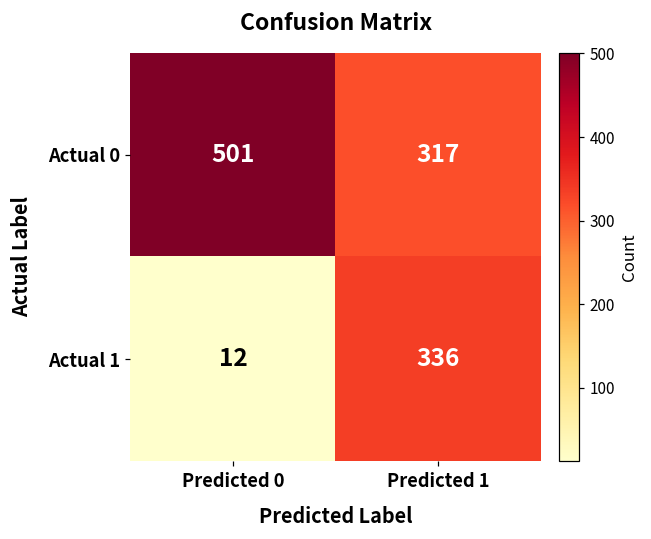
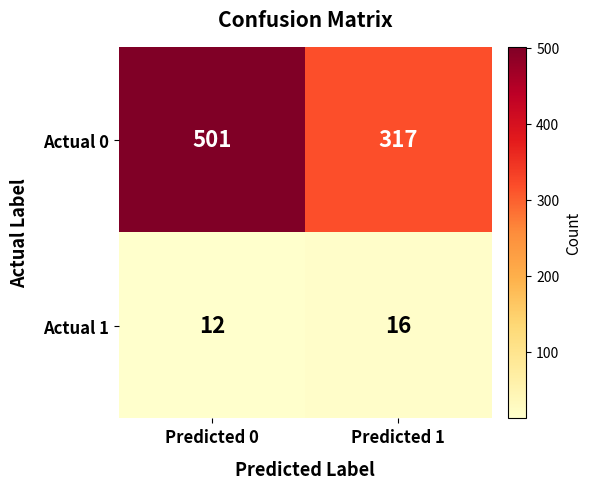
Actual 1, Predicted 1: 336 -> 16
